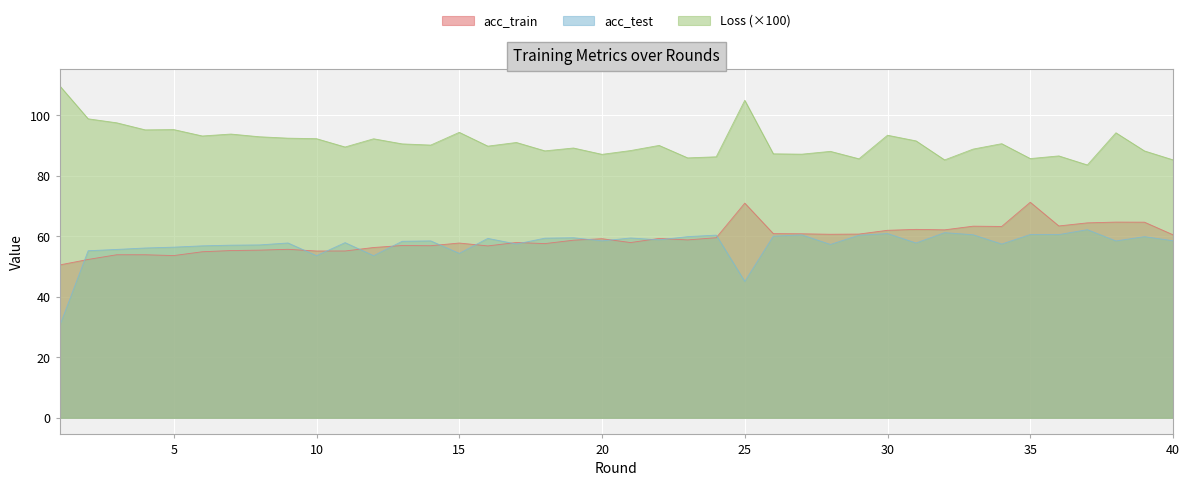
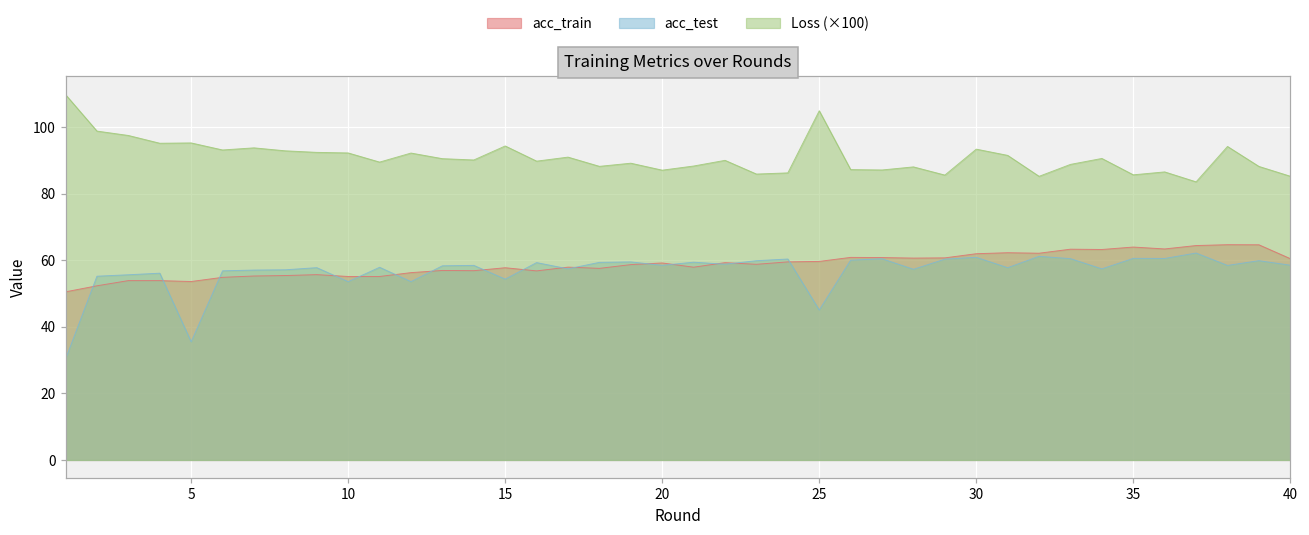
acc_test, 5: 56 -> 35
acc_train, 25: 71 -> 60
acc_train, 35: 71 -> 64
